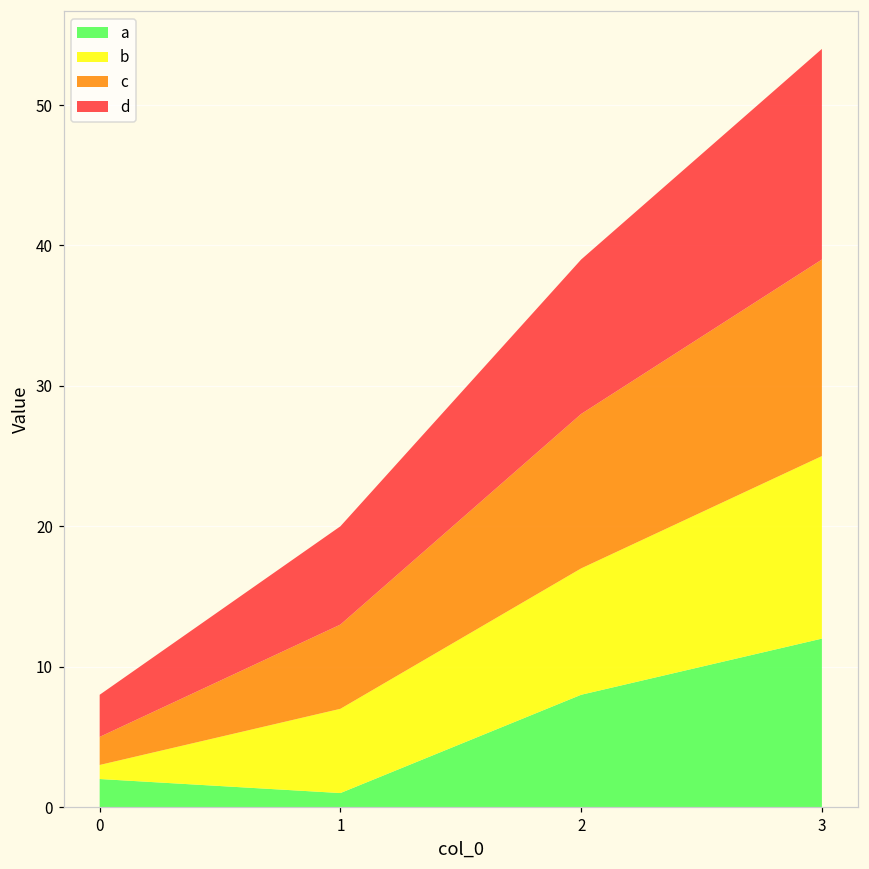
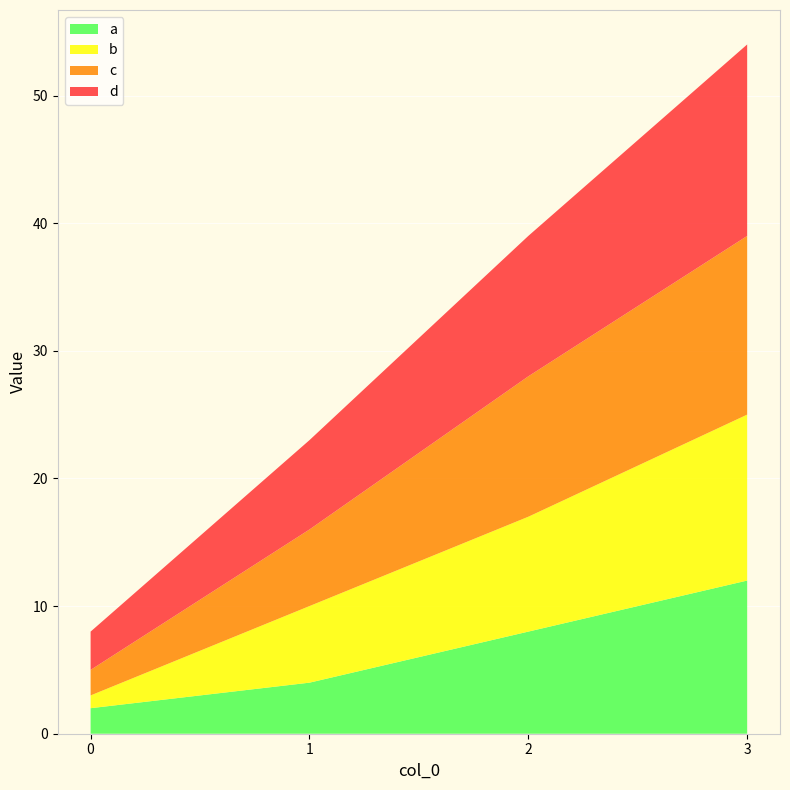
a, 1: 1 -> 4
